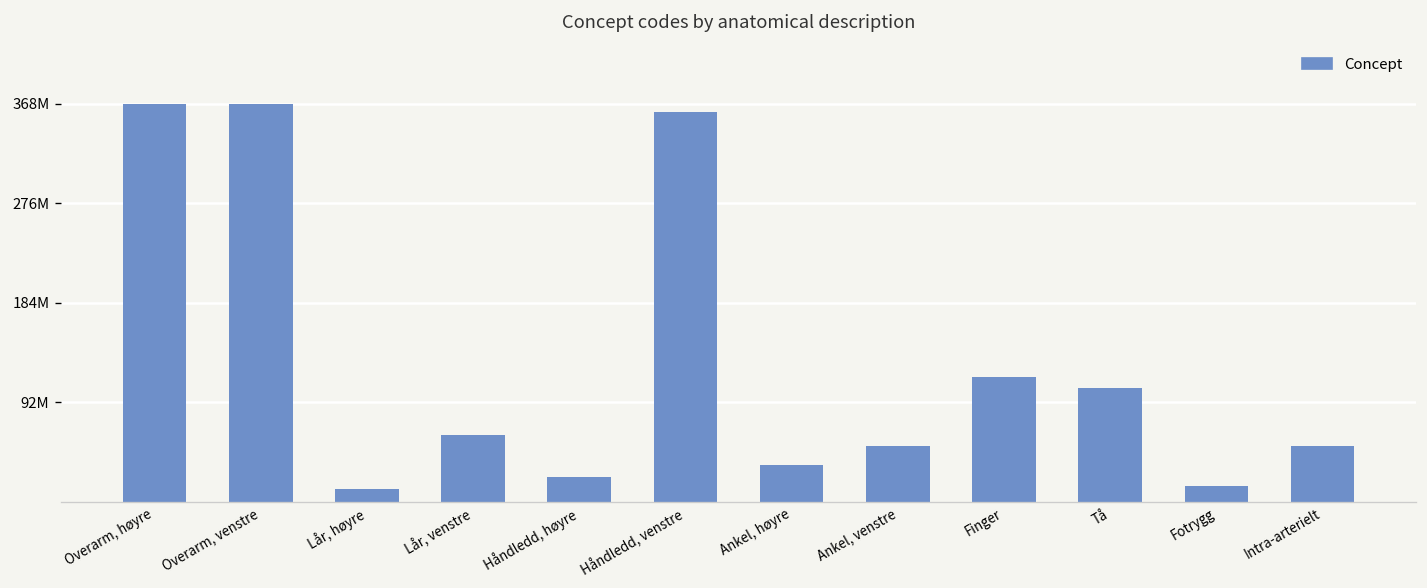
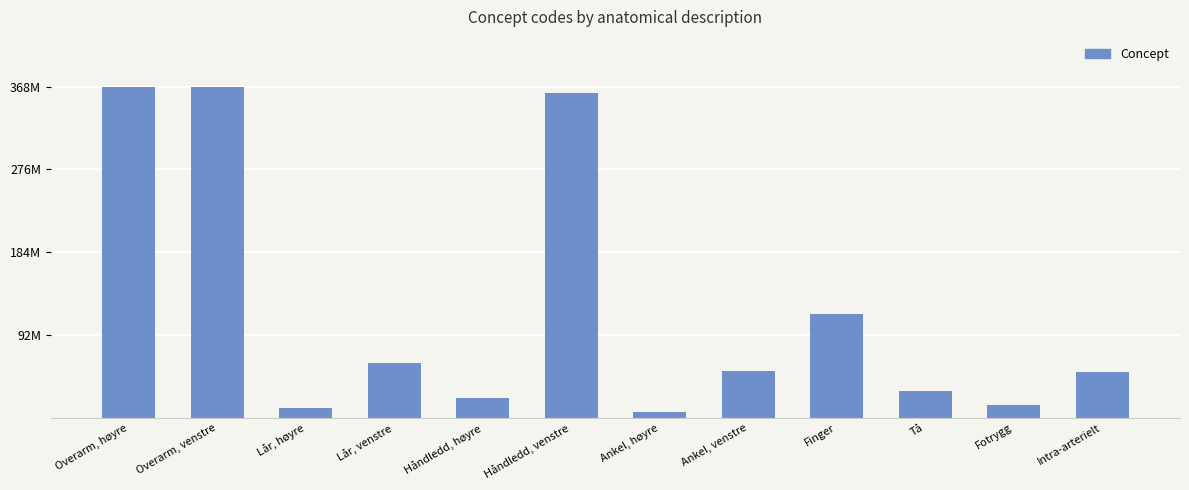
Ankel, høyre: 30000000 -> 10000000
Tå: 100000000 -> 30000000
